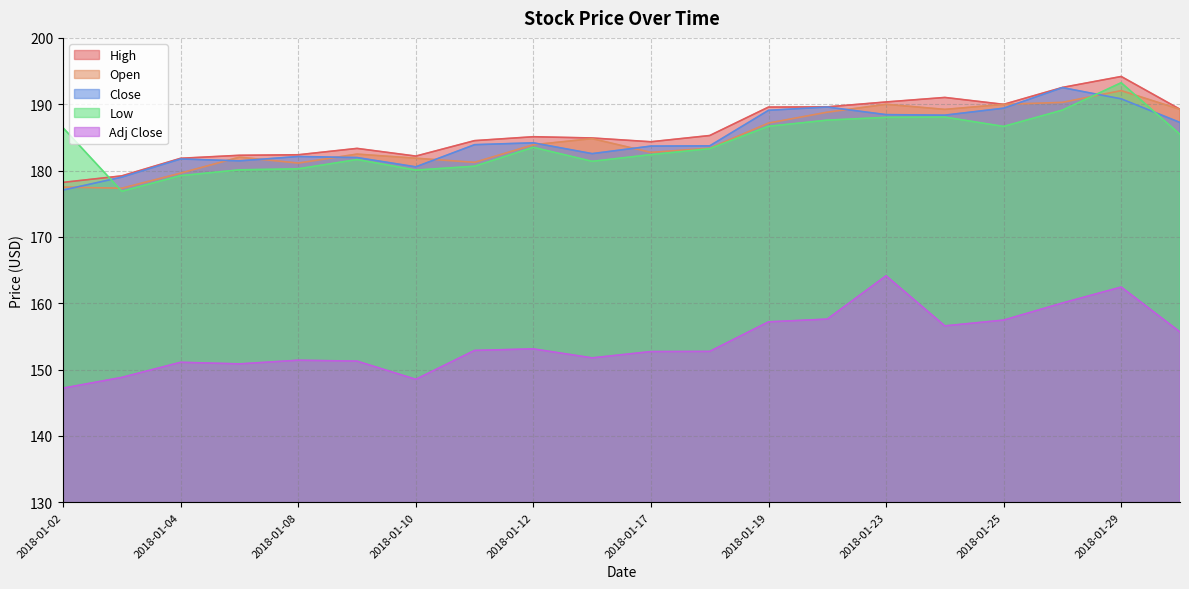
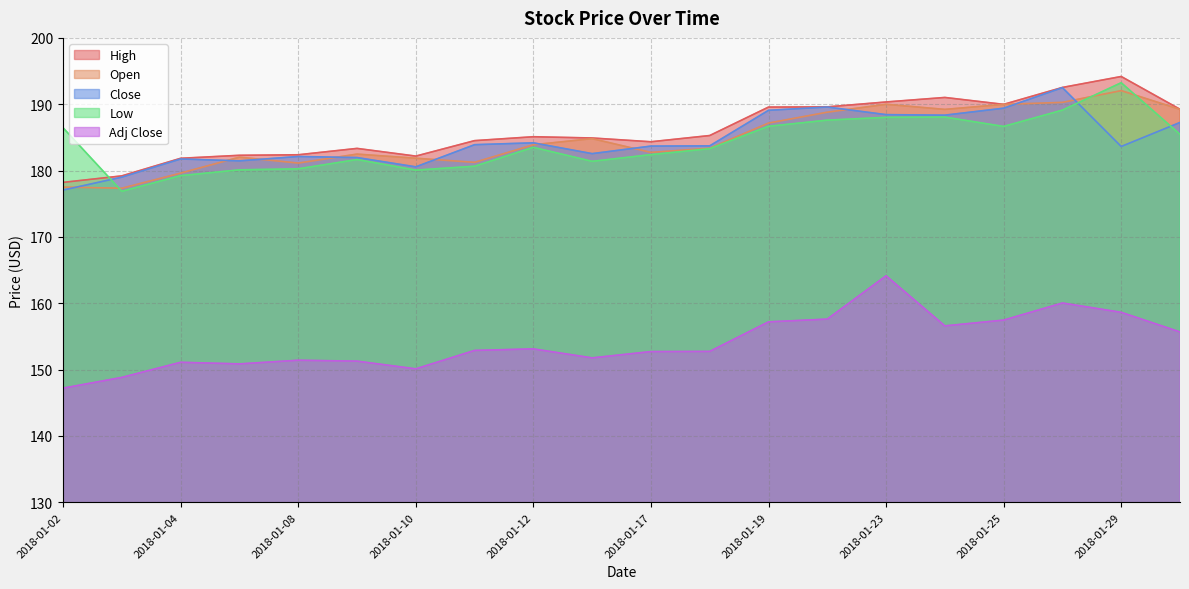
Adj Close, 2018-01-10: 149 -> 150
Close, 2018-01-29: 191 -> 184
Adj Close, 2018-01-29: 162 -> 159
